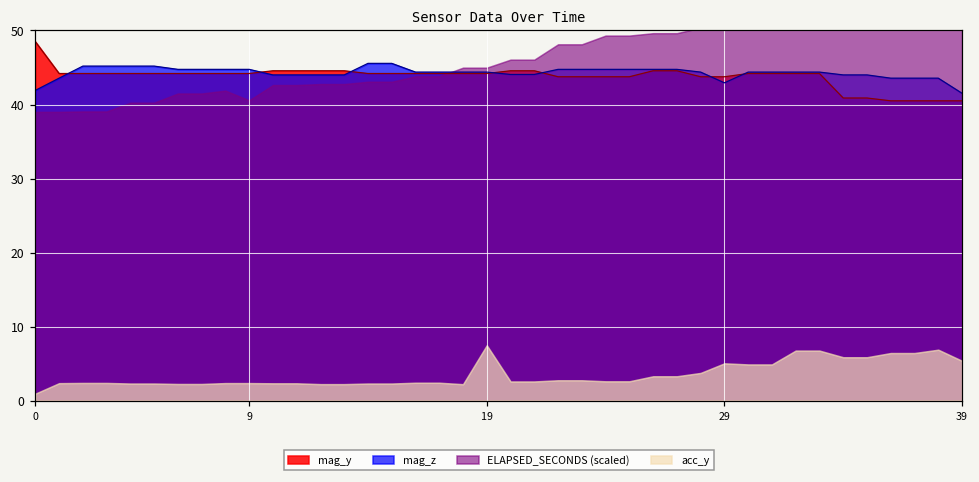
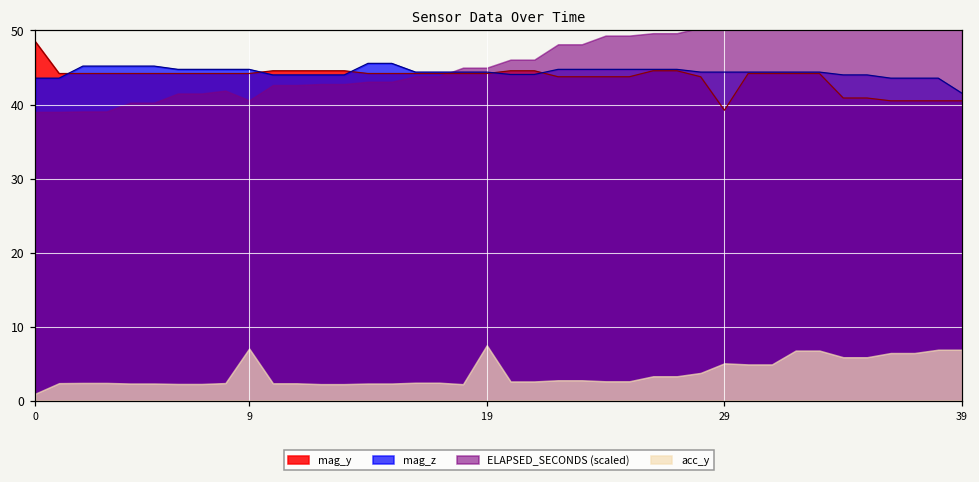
mag_z, 0: 42 -> 44
acc_y, 9: 2 -> 7
mag_y, 29: 44 -> 39
mag_z, 29: 43 -> 44
acc_y, 39: 5 -> 7
